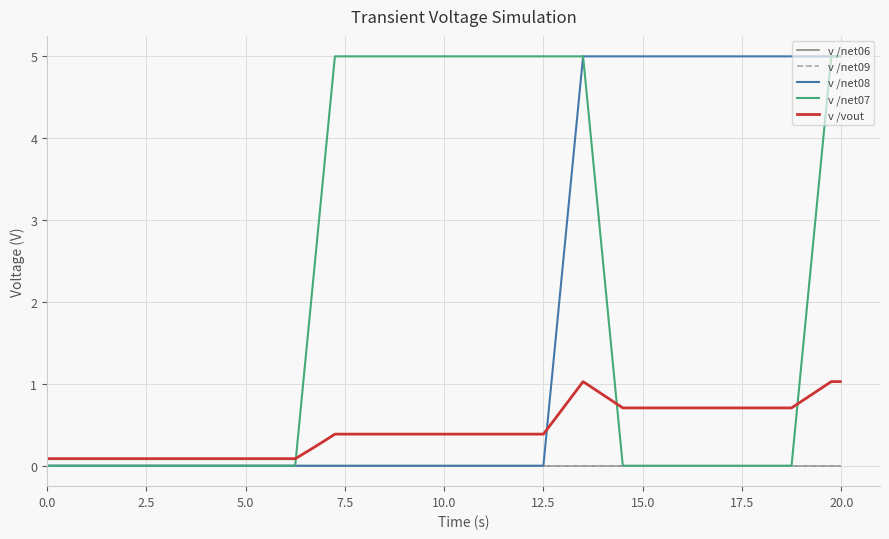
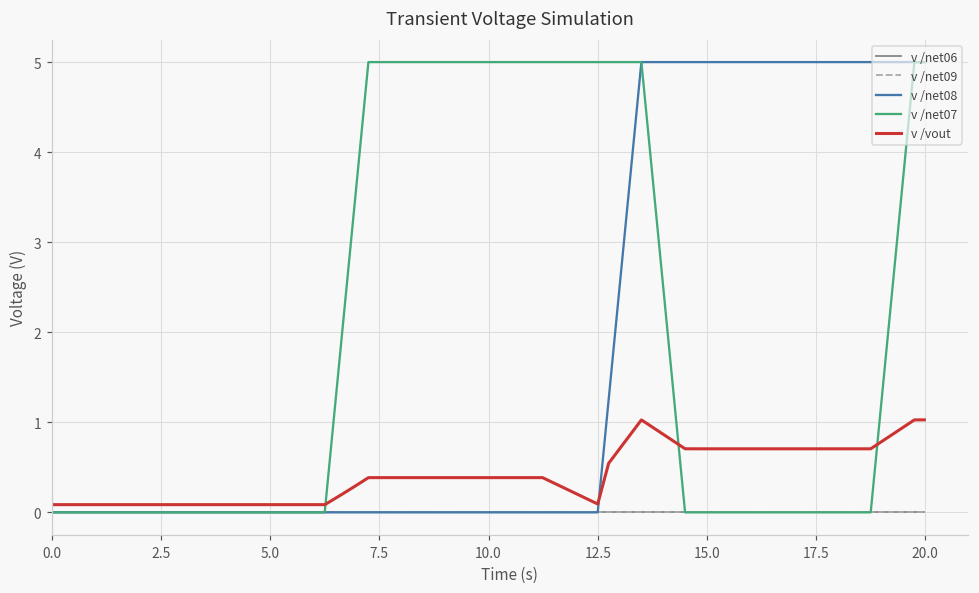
v /vout, 12.5: 0.4 -> 0.1
